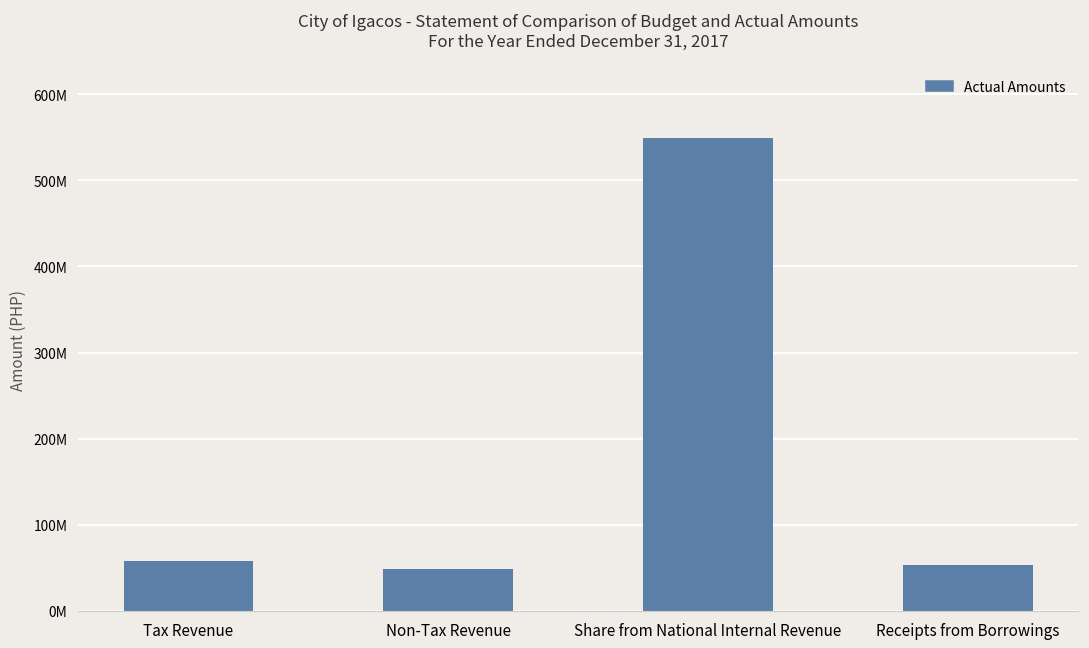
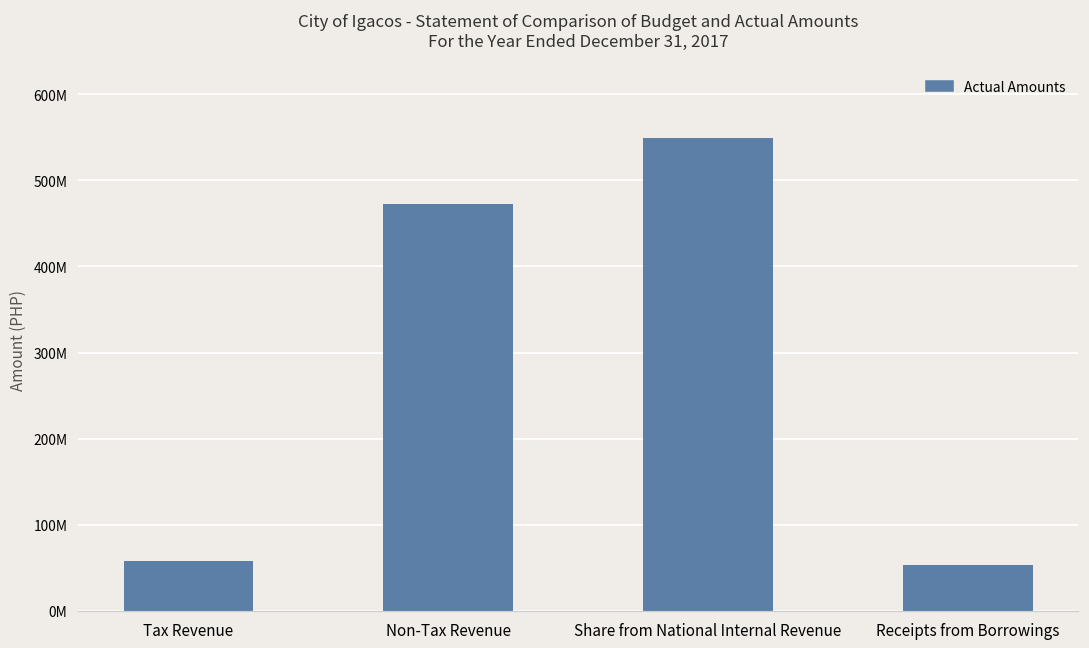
Non-Tax Revenue: 50000000 -> 470000000
